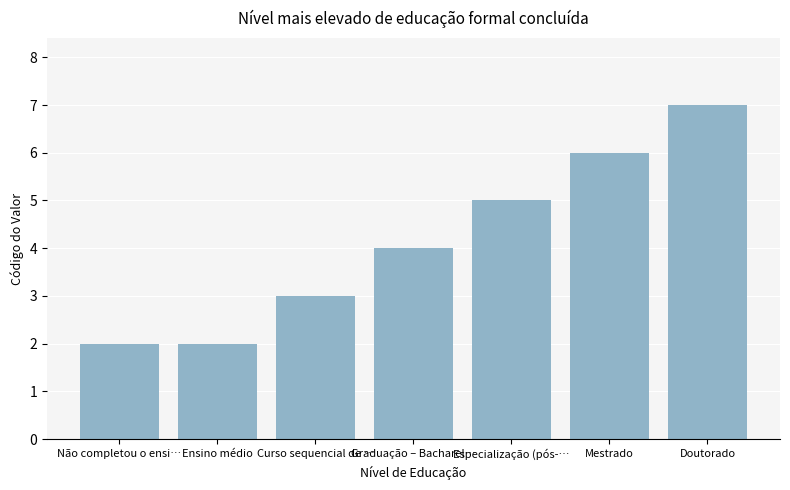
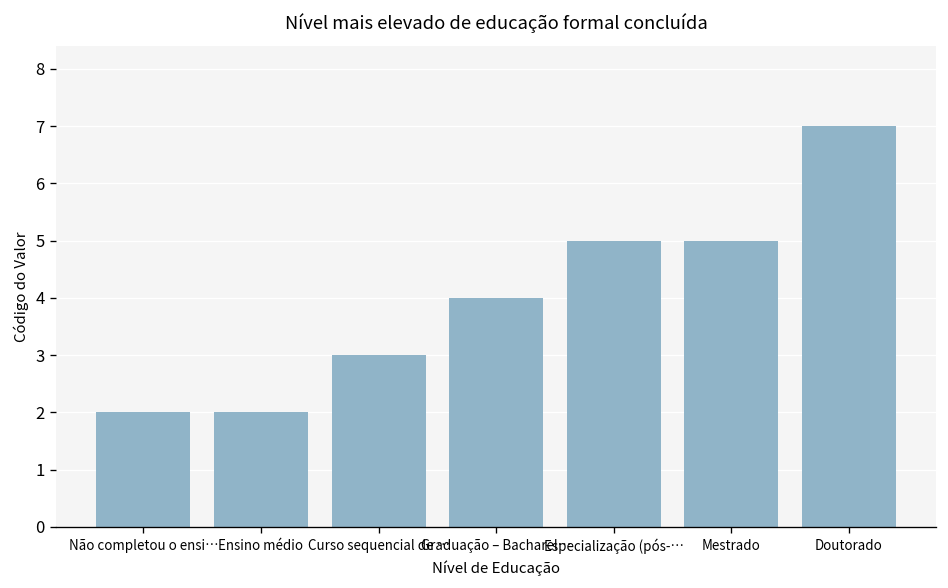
Mestrado: 6 -> 5
